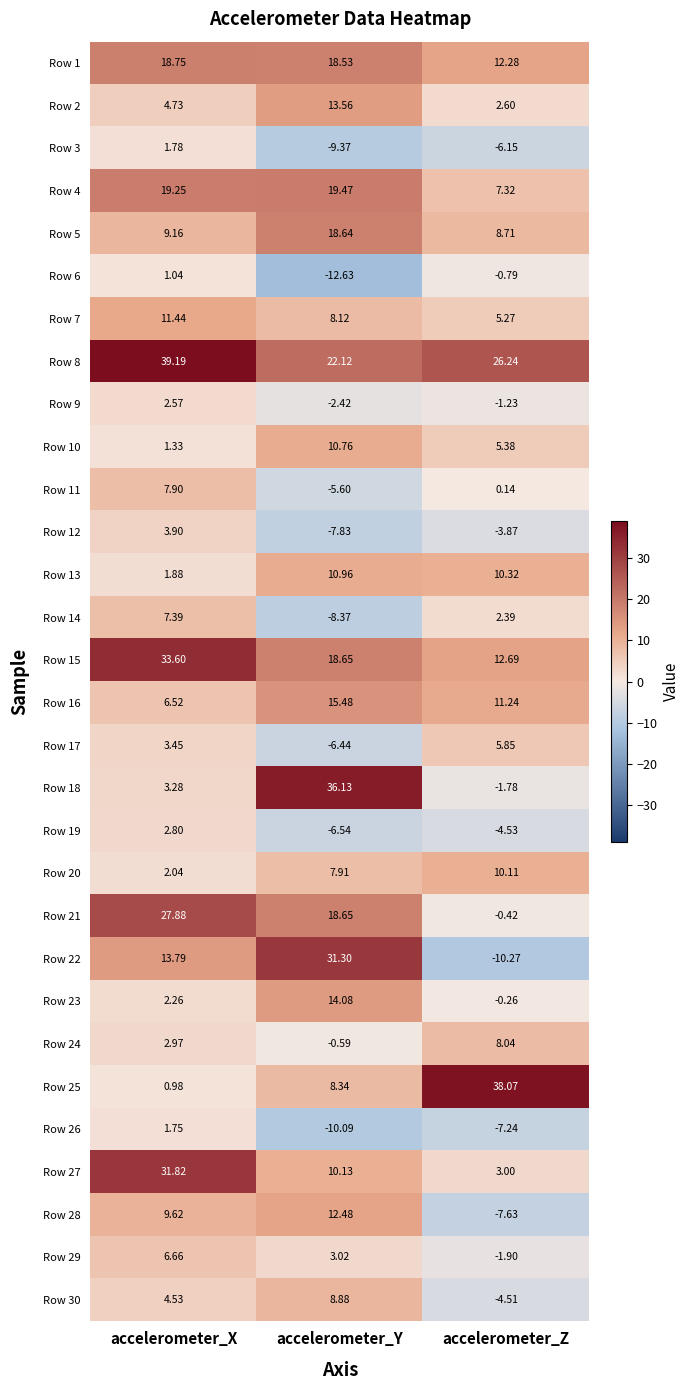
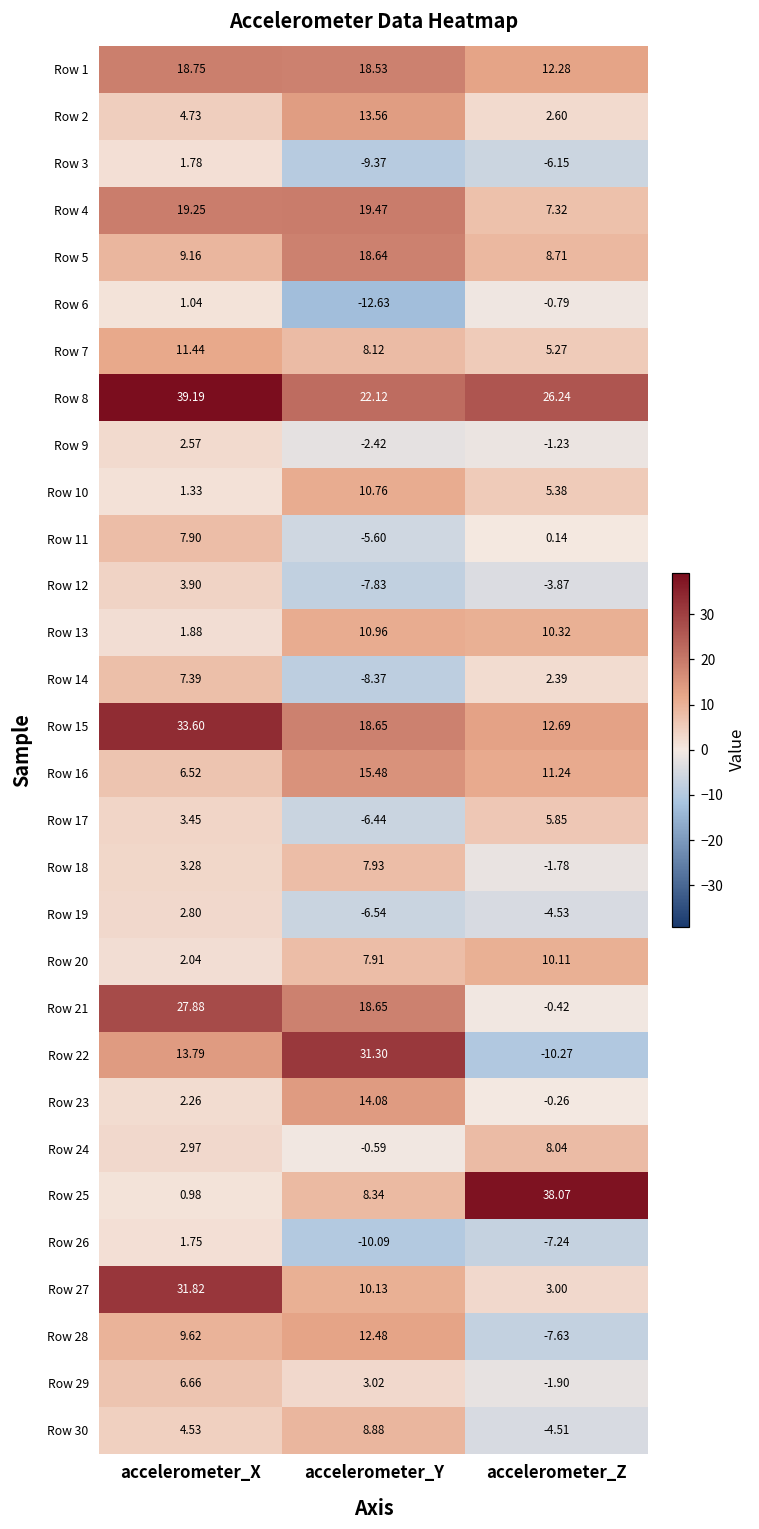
Row 18, accelerometer_Y: 36.13 -> 7.93
